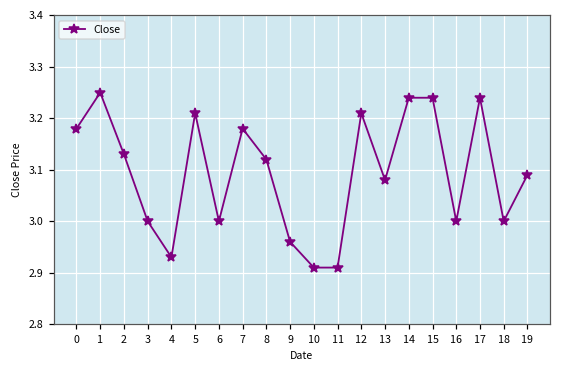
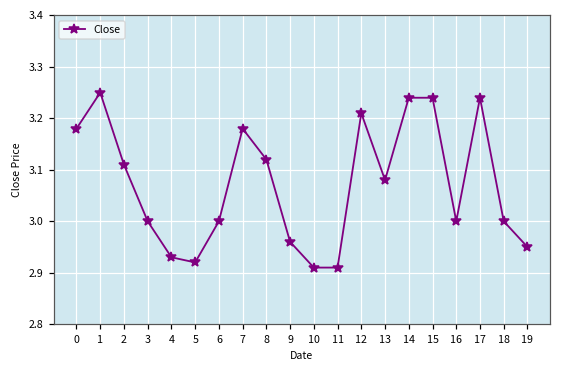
2: 3.13 -> 3.11
5: 3.21 -> 2.92
19: 3.09 -> 2.95
